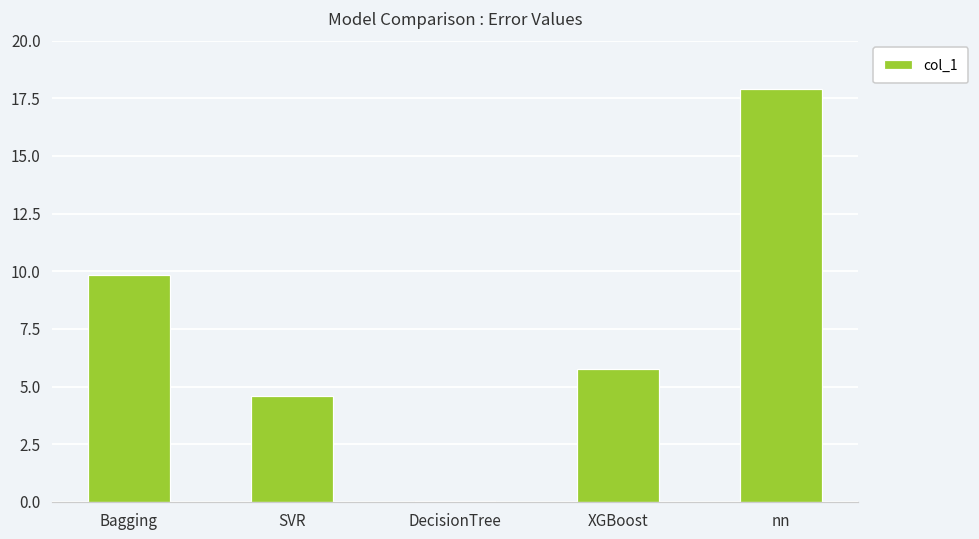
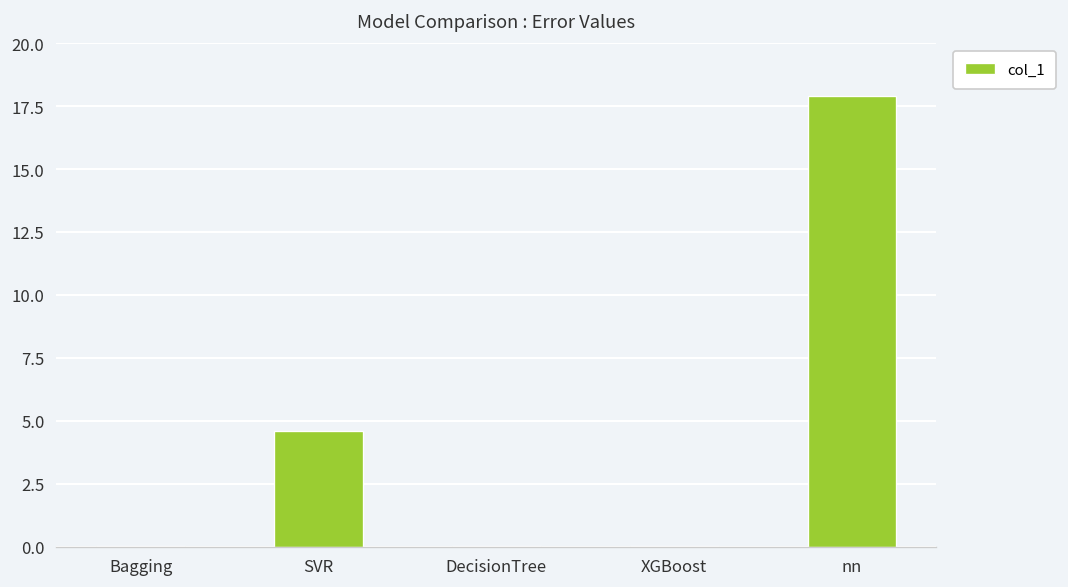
Bagging: 9.8 -> 0.0
XGBoost: 5.8 -> 0.0
